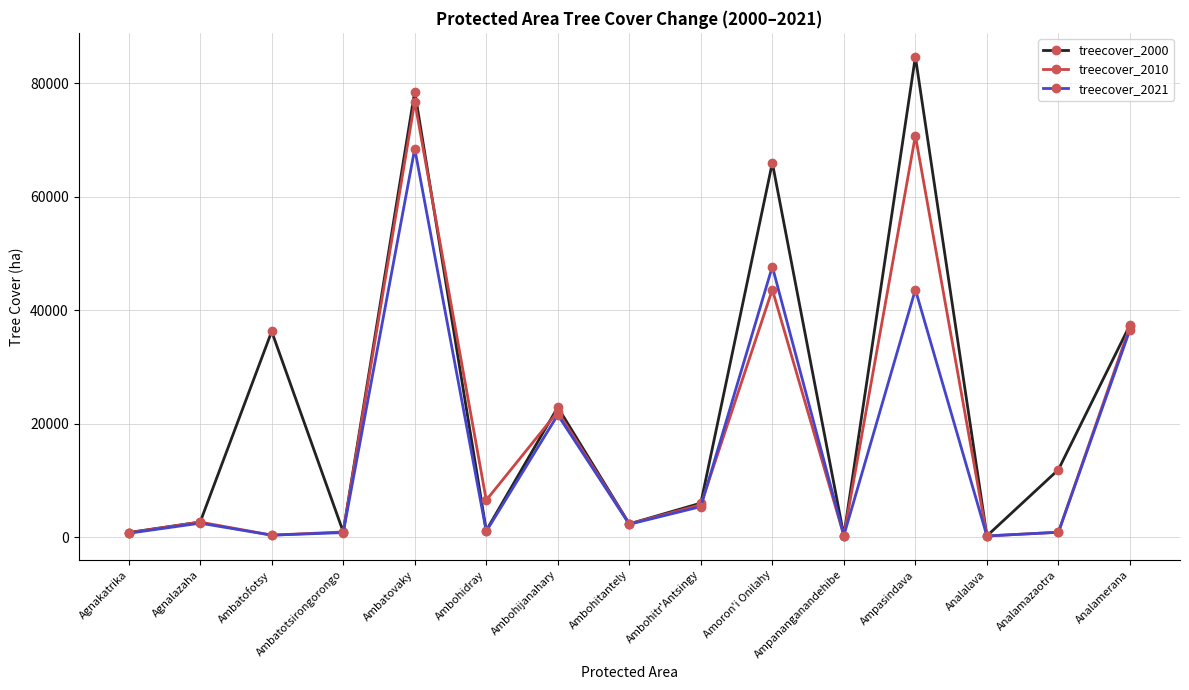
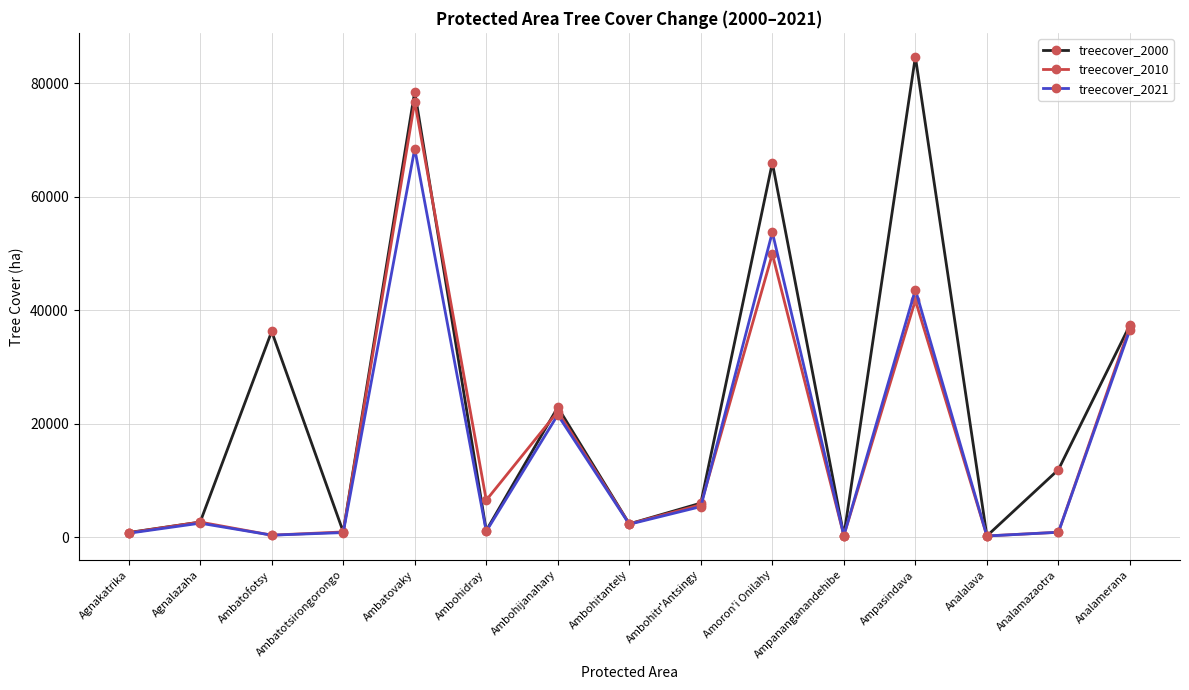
treecover_2010, Amoron'i Onilahy: 44000 -> 50000
treecover_2021, Amoron'i Onilahy: 48000 -> 54000
treecover_2010, Ampasindava: 71000 -> 42000
